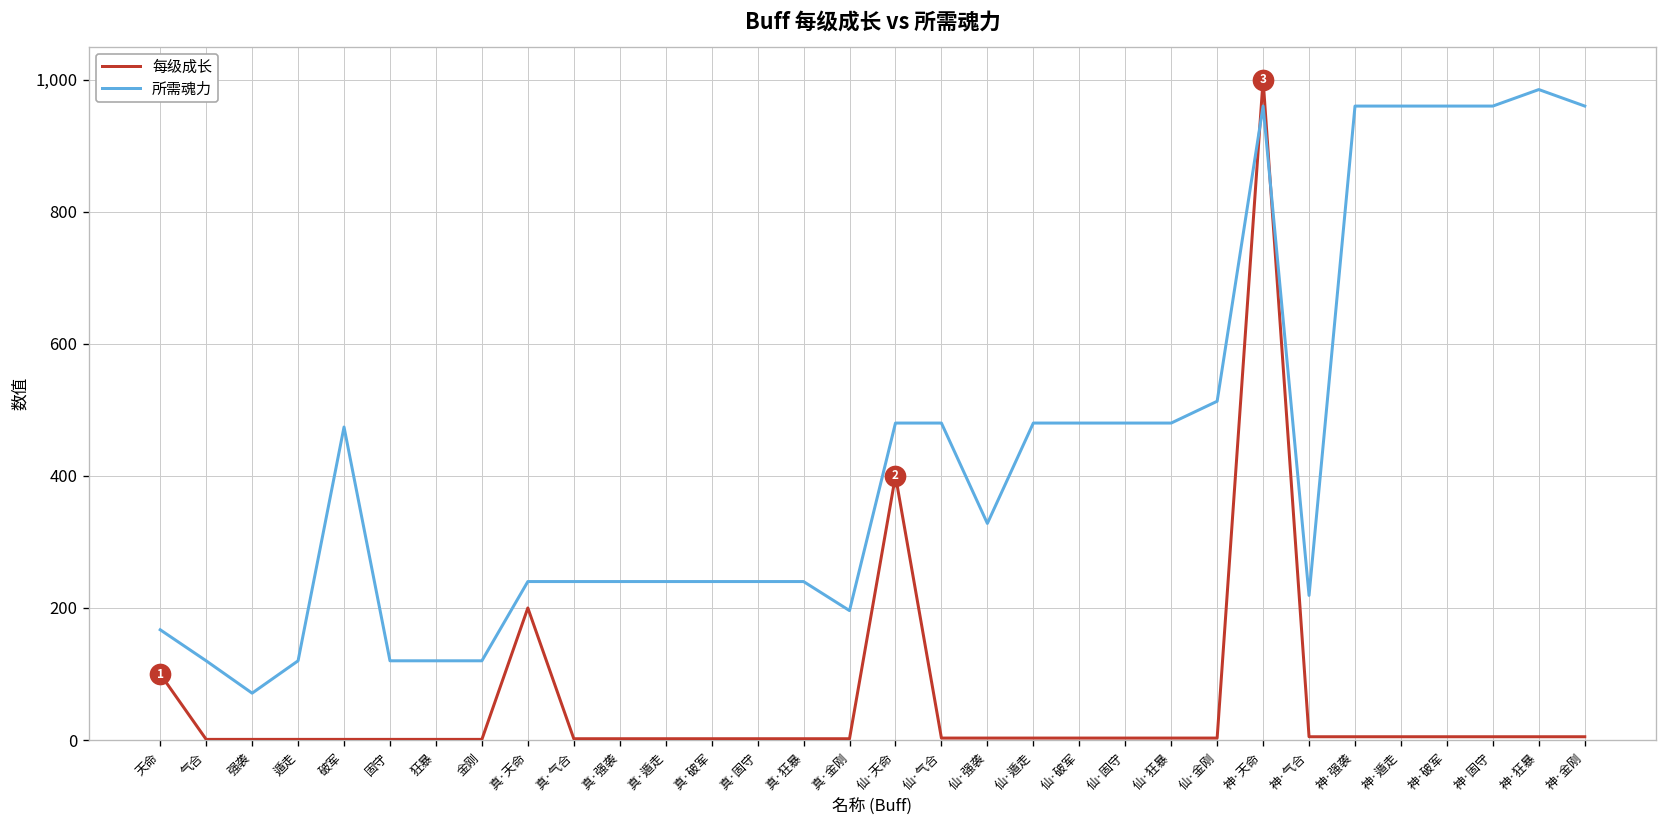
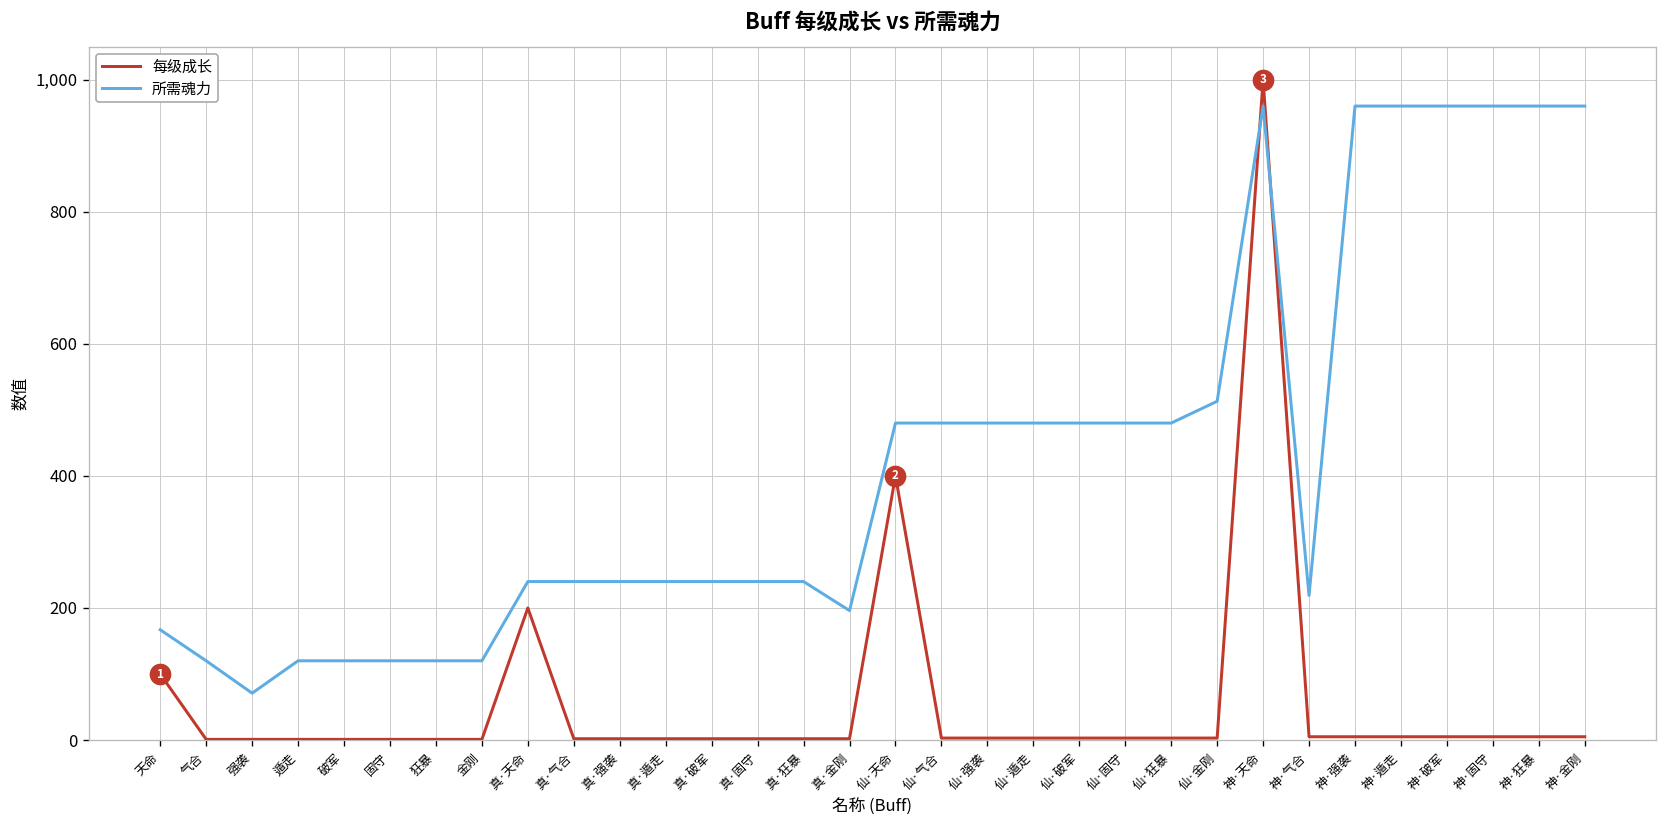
所需魂力, 破军: 470 -> 120
所需魂力, 仙·强袭: 330 -> 480
所需魂力, 神·狂暴: 990 -> 960
